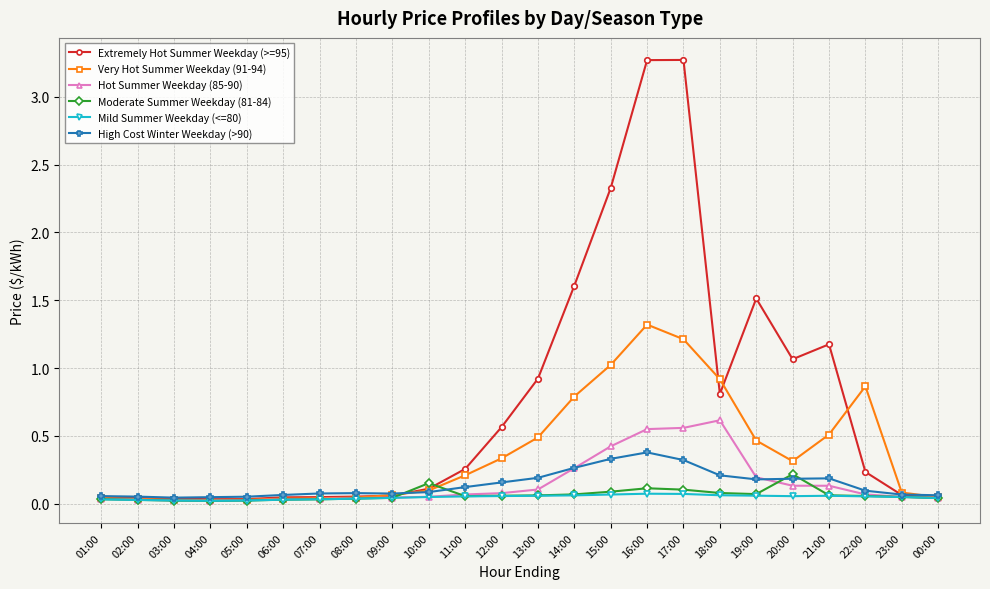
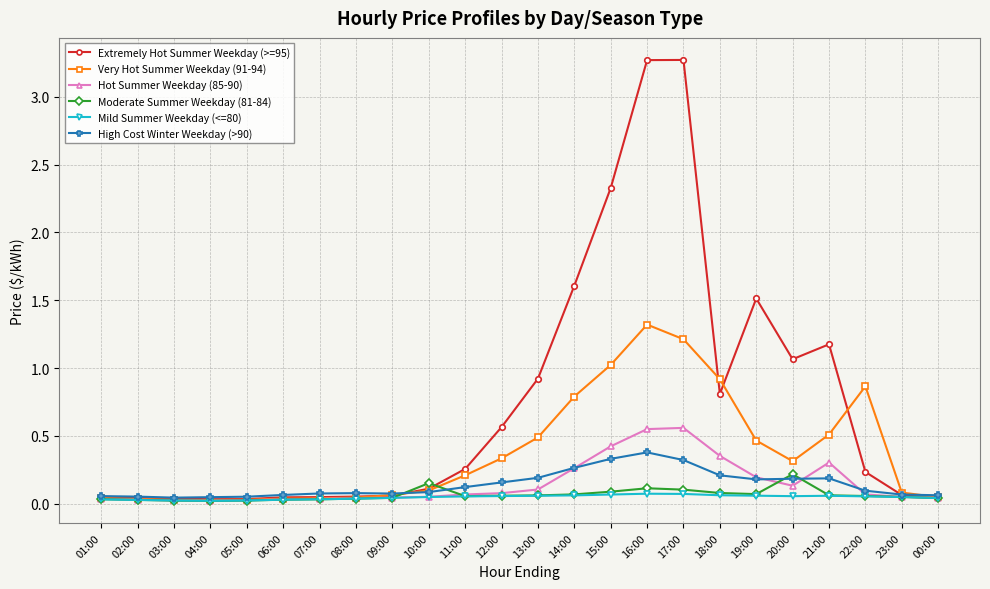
Hot Summer Weekday (85-90), 18:00: 0.62 -> 0.35
Hot Summer Weekday (85-90), 21:00: 0.13 -> 0.30
